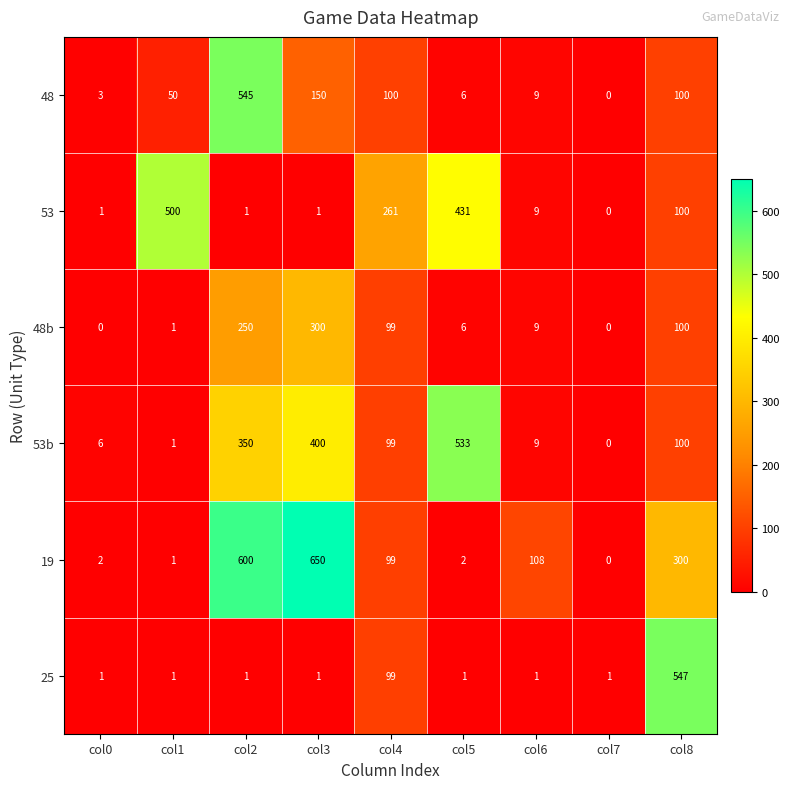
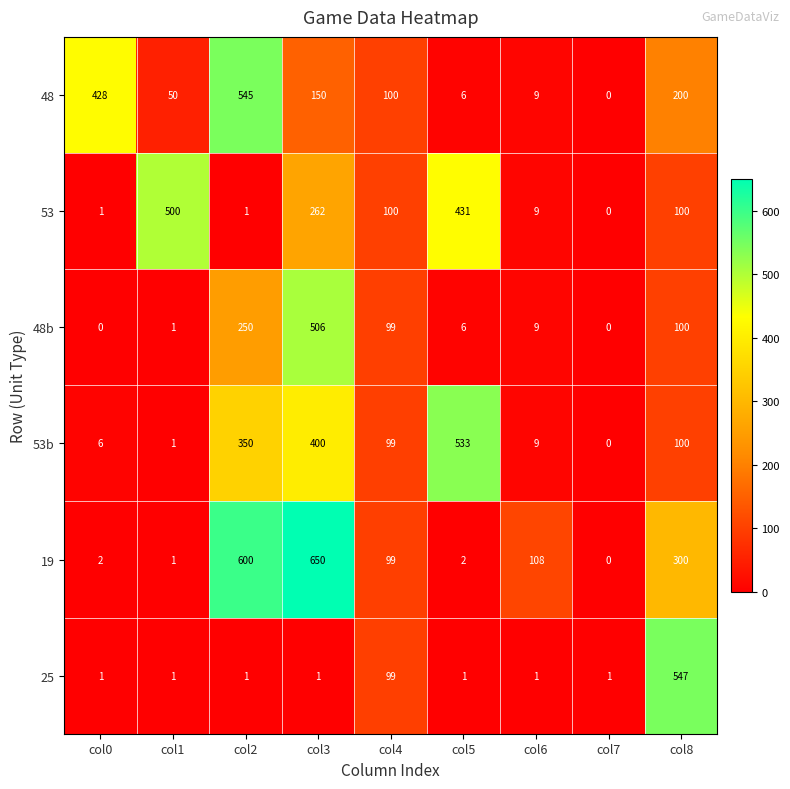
48, col0: 3 -> 428
48, col8: 100 -> 200
53, col3: 1 -> 262
53, col4: 261 -> 100
48b, col3: 300 -> 506
